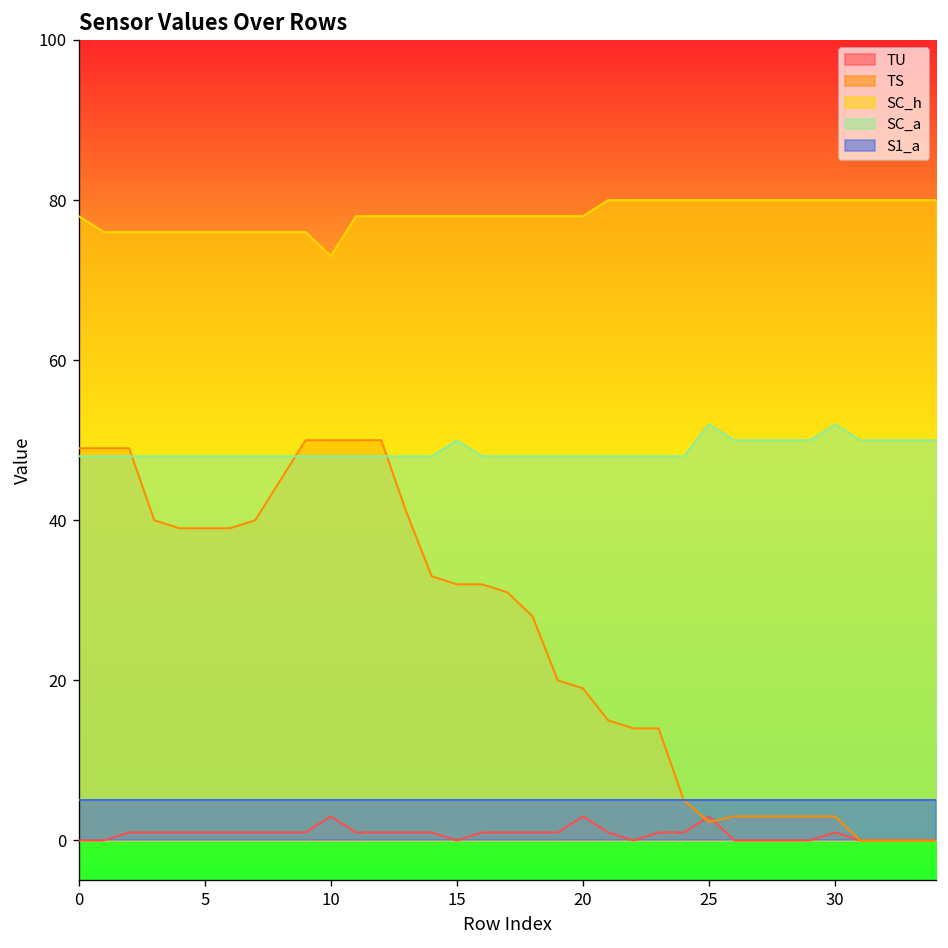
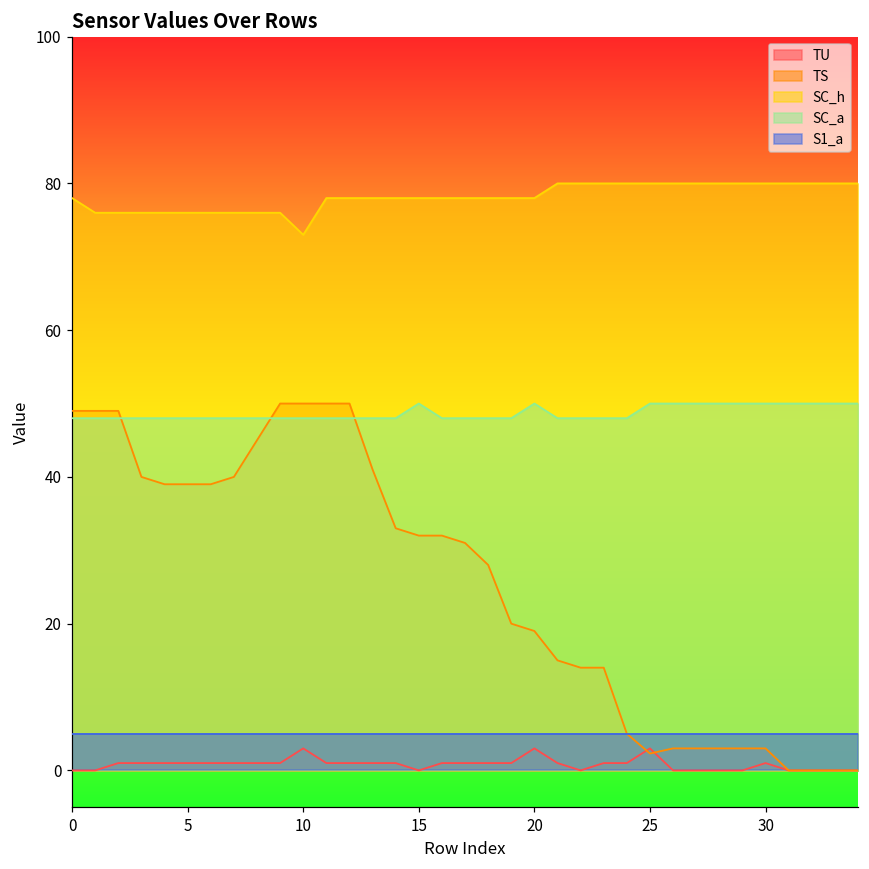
SC_a, 20: 48 -> 50
SC_a, 25: 52 -> 50
SC_a, 30: 52 -> 50
